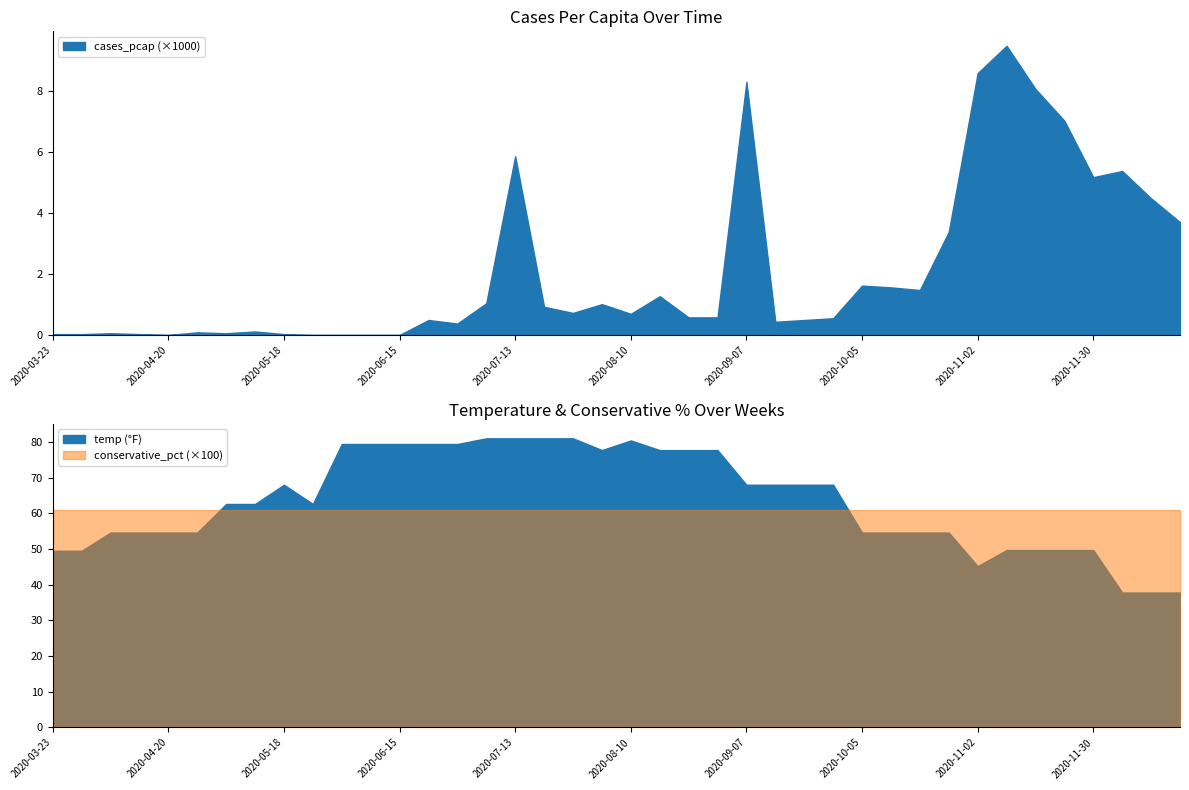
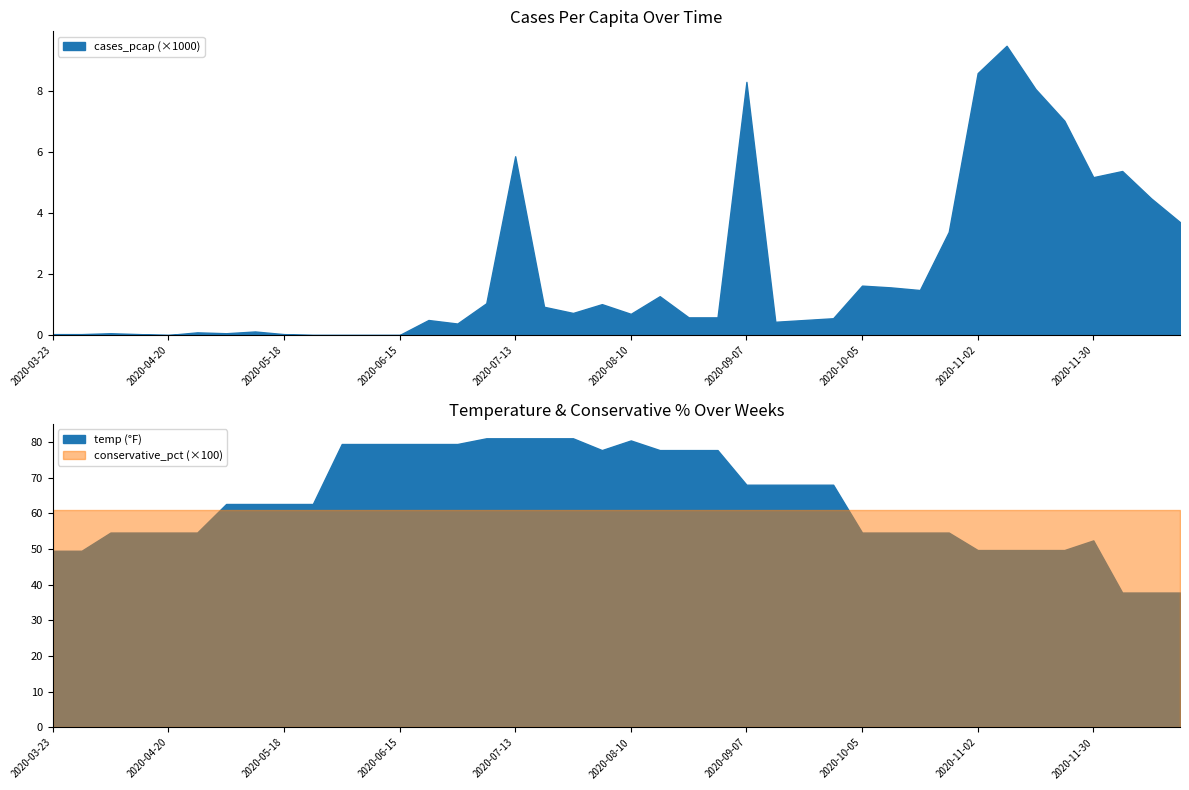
Temperature & Conservative % Over Weeks, temp (°F), 2020-05-18: 68 -> 63
Temperature & Conservative % Over Weeks, temp (°F), 2020-11-02: 45 -> 50
Temperature & Conservative % Over Weeks, temp (°F), 2020-11-30: 50 -> 52
